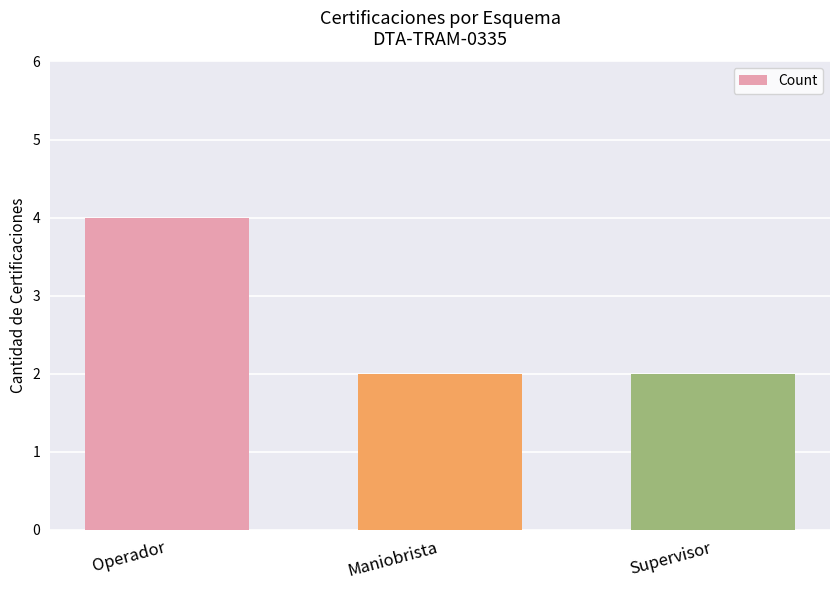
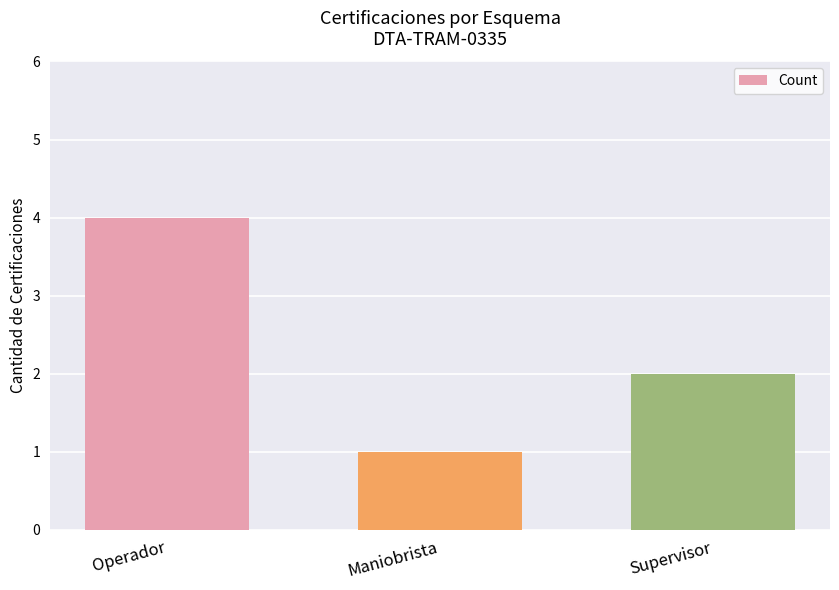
Maniobrista: 2 -> 1
